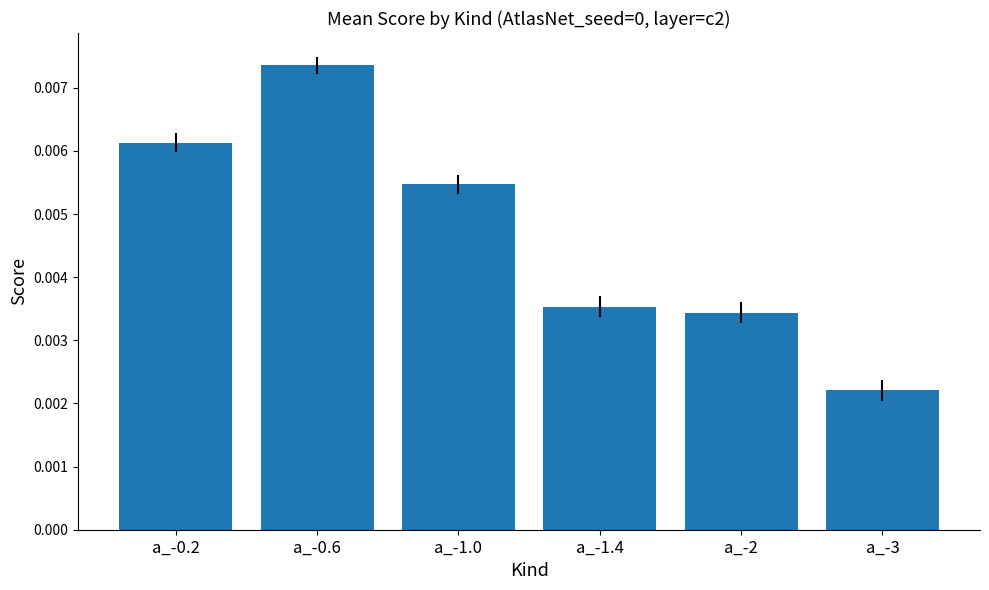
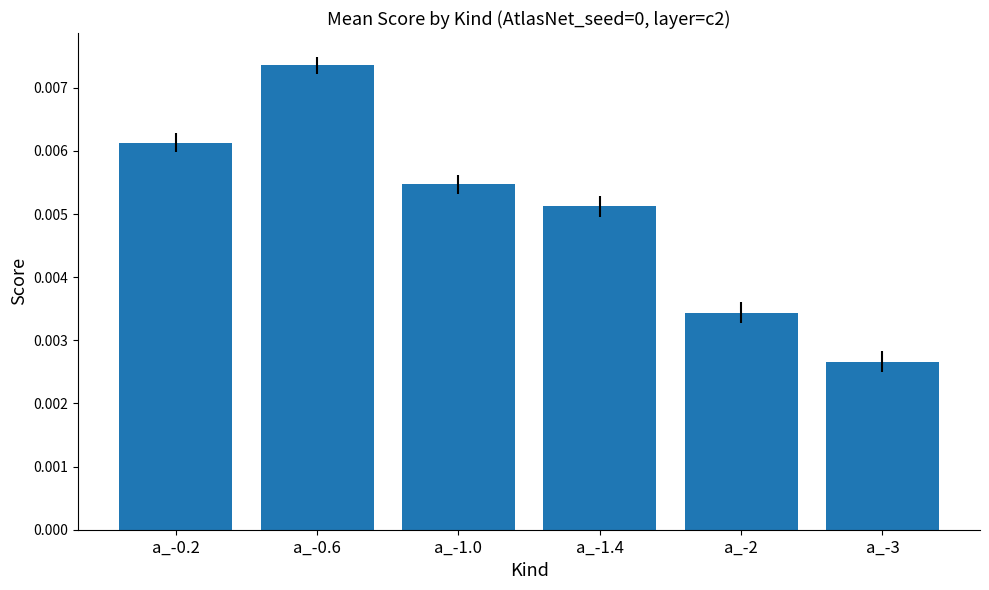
a_-1.4: 0.0035 -> 0.0051
a_-3: 0.0022 -> 0.0027
